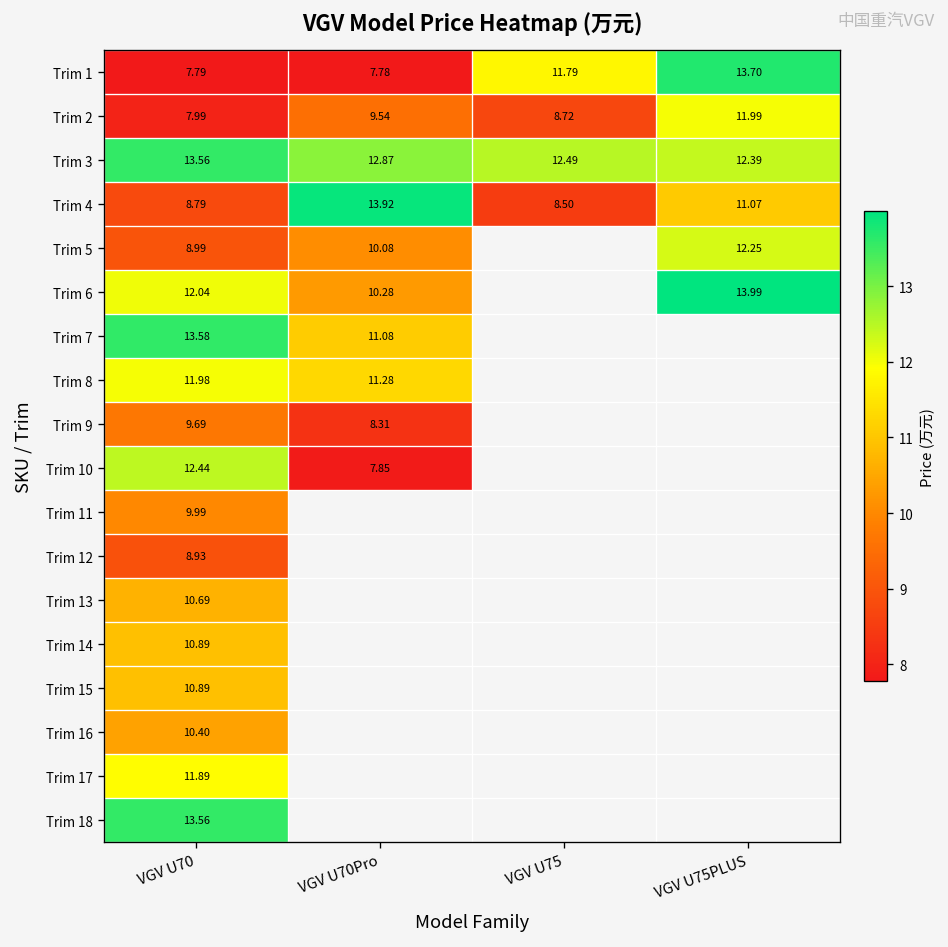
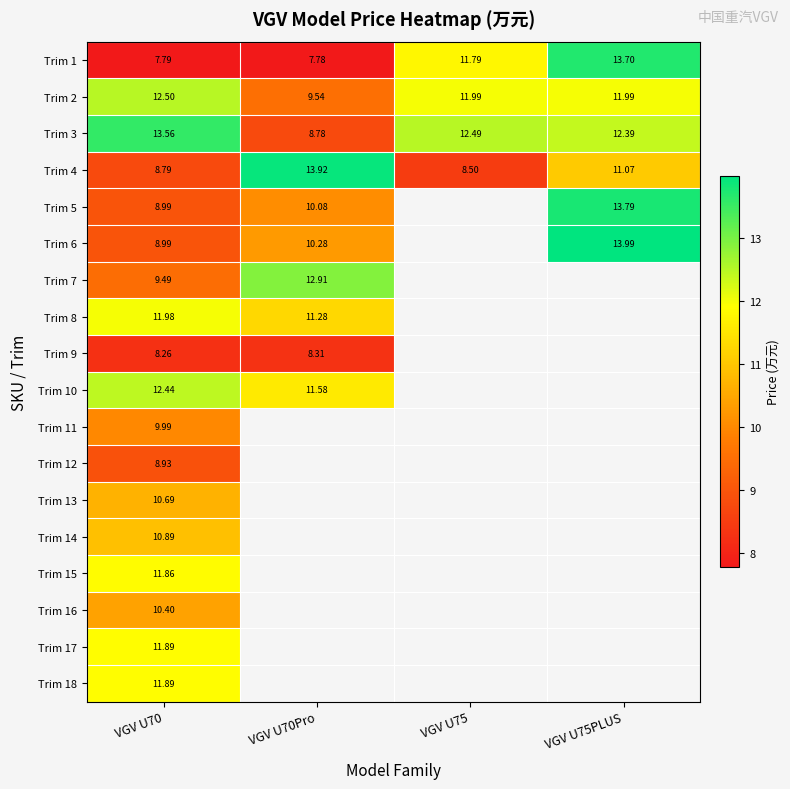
Trim 2, VGV U70: 7.99 -> 12.50
Trim 2, VGV U75: 8.72 -> 11.99
Trim 3, VGV U70Pro: 12.87 -> 8.78
Trim 5, VGV U75PLUS: 12.25 -> 13.79
Trim 6, VGV U70: 12.04 -> 8.99
Trim 7, VGV U70: 13.58 -> 9.49
Trim 7, VGV U70Pro: 11.08 -> 12.91
Trim 9, VGV U70: 9.69 -> 8.26
Trim 10, VGV U70Pro: 7.85 -> 11.58
Trim 15, VGV U70: 10.89 -> 11.86
Trim 18, VGV U70: 13.56 -> 11.89
